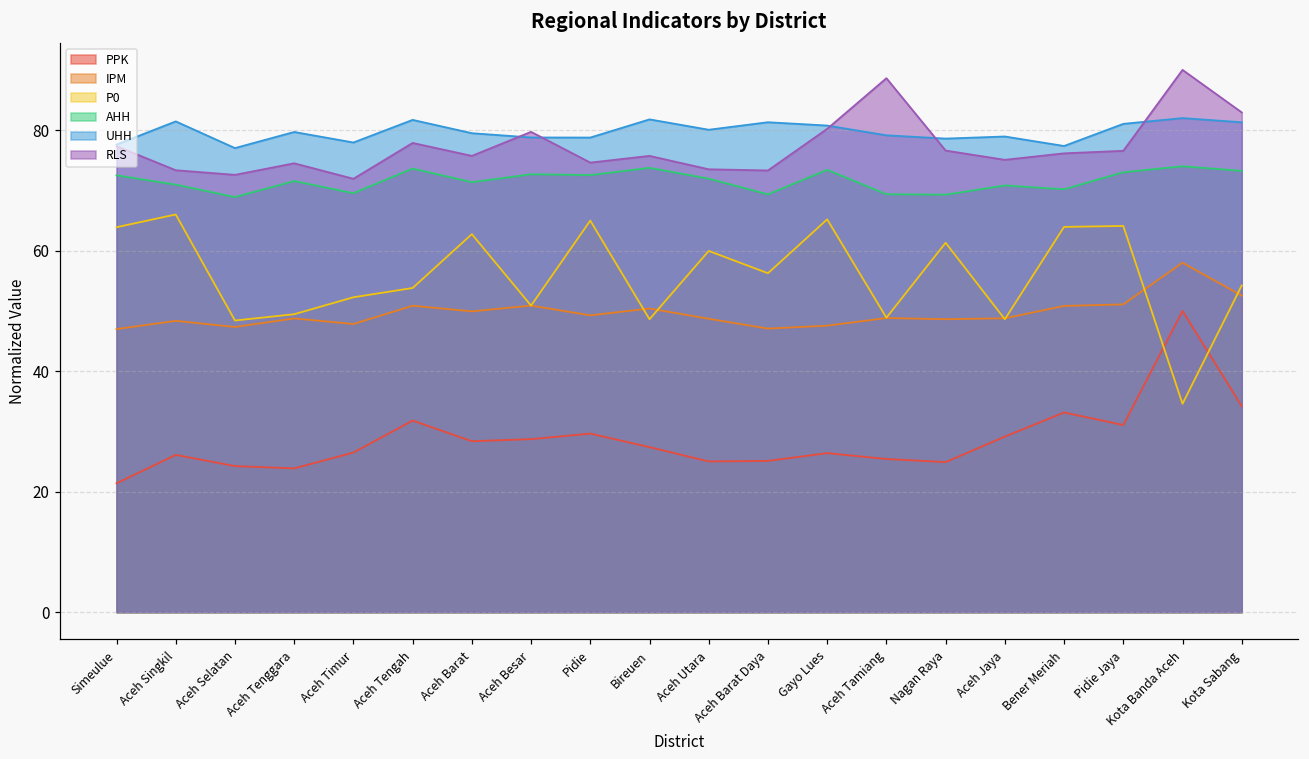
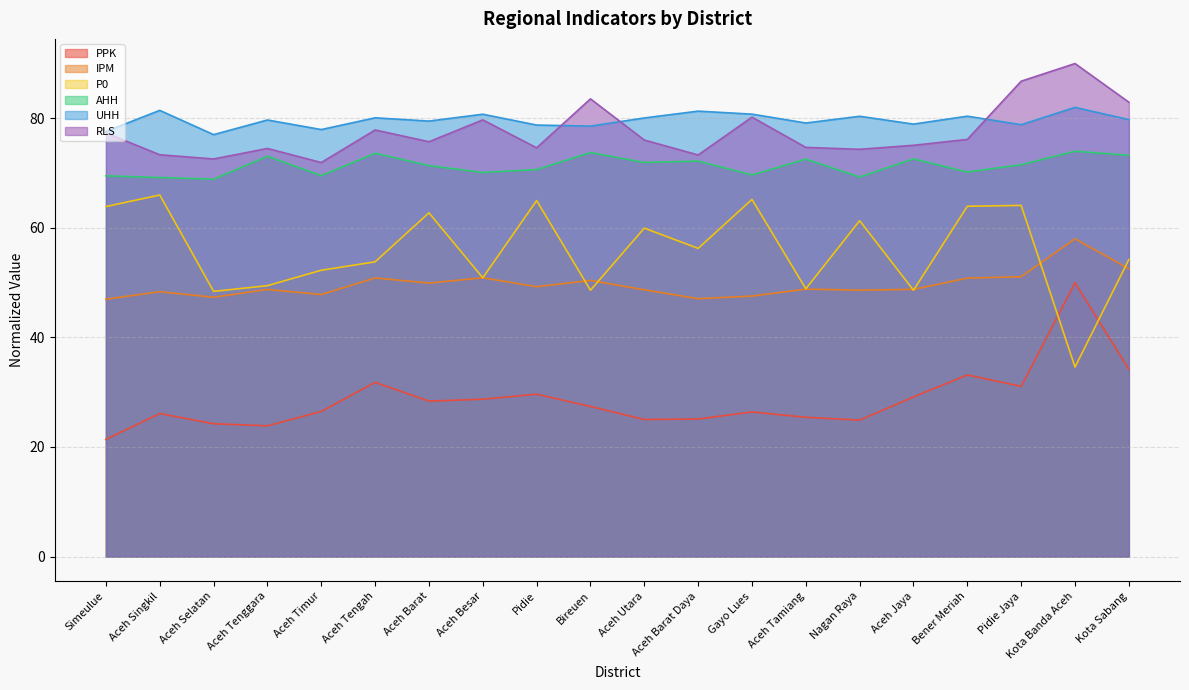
AHH, Simeulue: 73 -> 69
AHH, Aceh Singkil: 71 -> 69
AHH, Aceh Tenggara: 72 -> 73
UHH, Aceh Tengah: 82 -> 80
AHH, Aceh Besar: 73 -> 70
UHH, Aceh Besar: 79 -> 81
AHH, Pidie: 73 -> 71
UHH, Bireuen: 82 -> 79
RLS, Bireuen: 76 -> 84
RLS, Aceh Utara: 73 -> 76
AHH, Aceh Barat Daya: 69 -> 72
AHH, Gayo Lues: 73 -> 70
AHH, Aceh Tamiang: 69 -> 73
RLS, Aceh Tamiang: 89 -> 75
UHH, Nagan Raya: 79 -> 80
RLS, Nagan Raya: 77 -> 74
AHH, Aceh Jaya: 71 -> 73
UHH, Bener Meriah: 77 -> 80
AHH, Pidie Jaya: 73 -> 72
UHH, Pidie Jaya: 81 -> 79
RLS, Pidie Jaya: 77 -> 87
UHH, Kota Sabang: 81 -> 80
